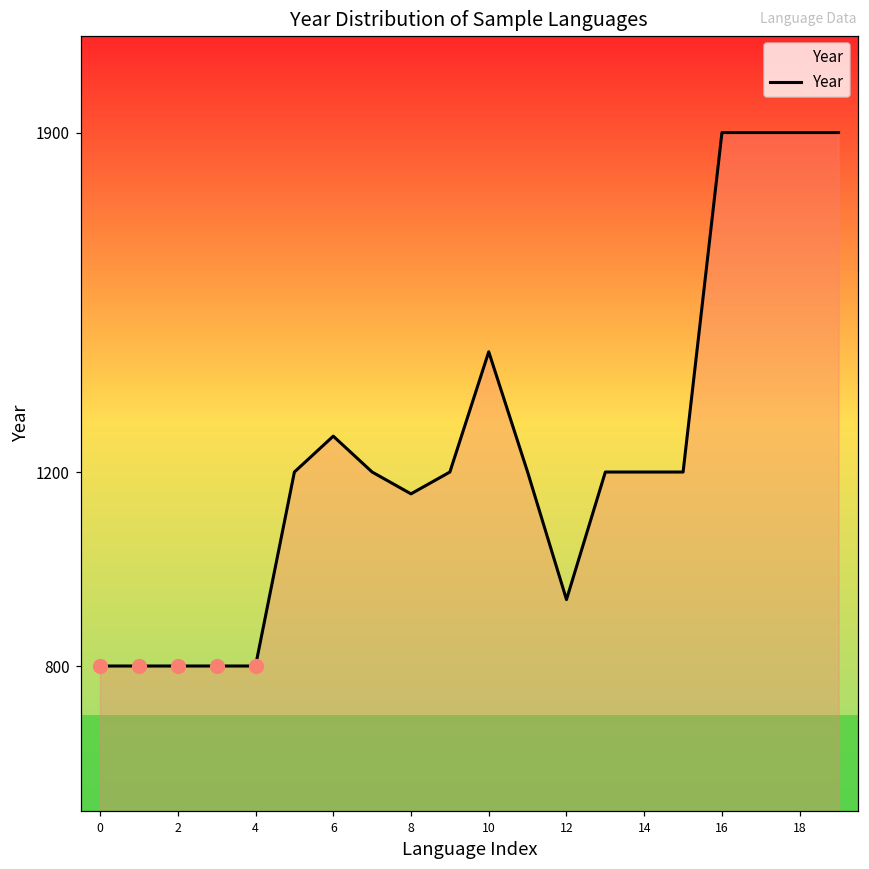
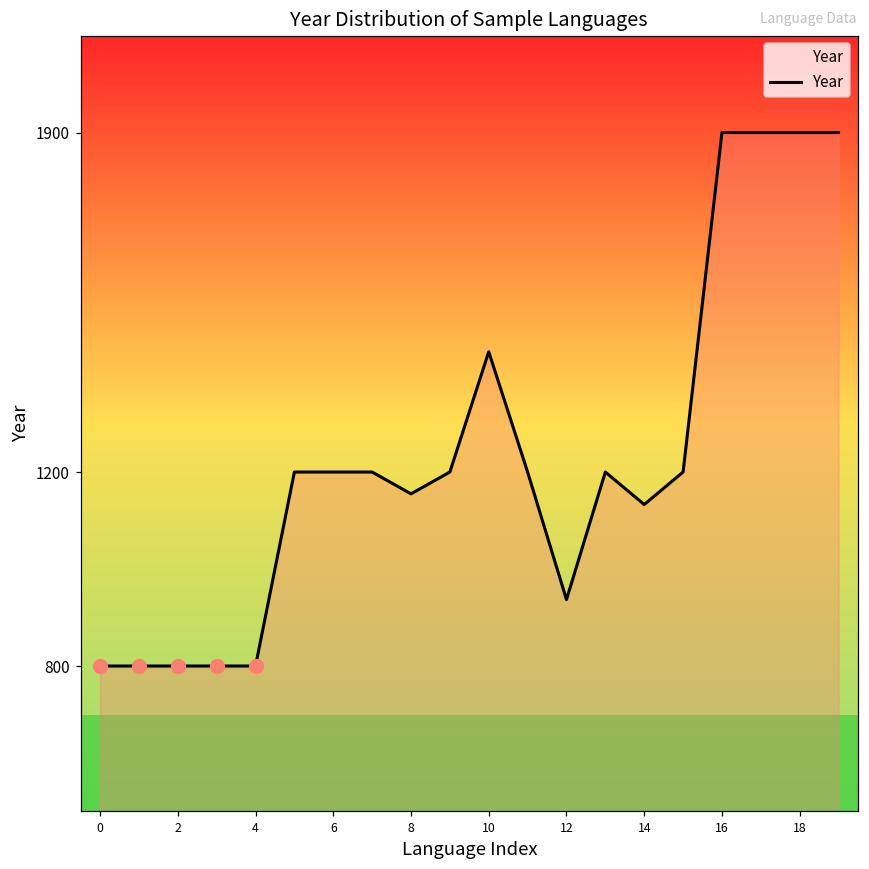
Year, 6: 1270 -> 1200
Year, 14: 1200 -> 1130
